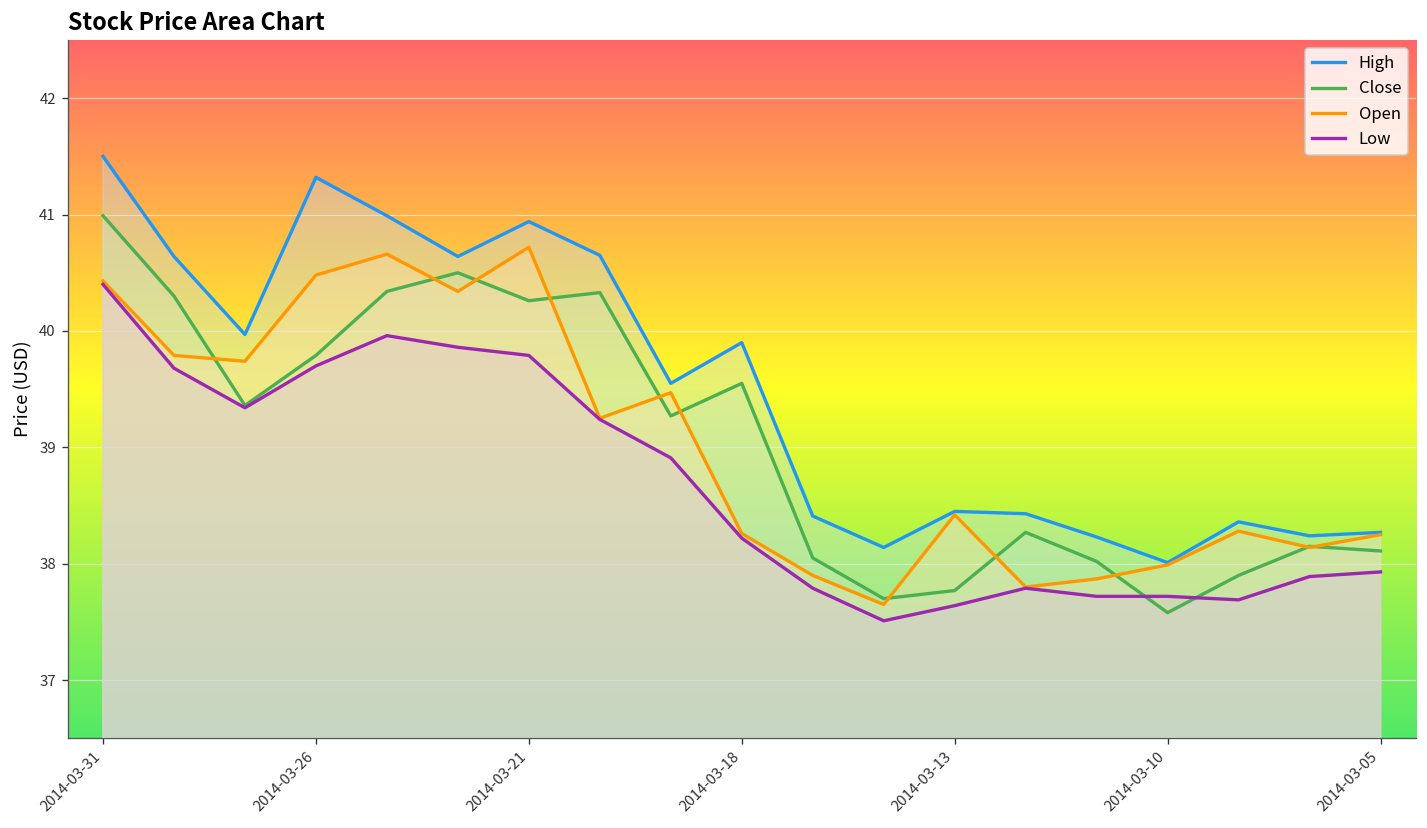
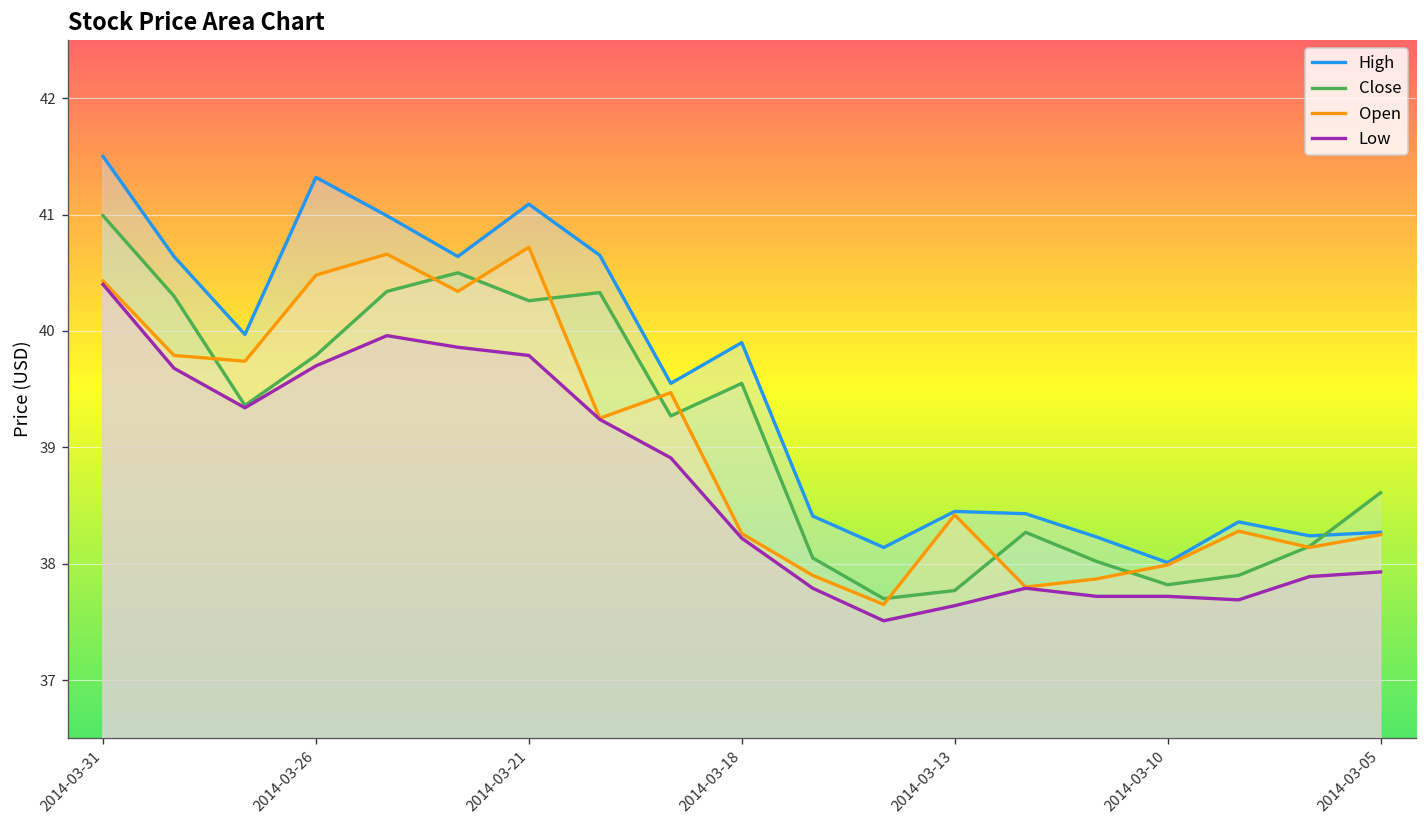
High, 2014-03-21: 40.9 -> 41.1
Close, 2014-03-10: 37.6 -> 37.8
Close, 2014-03-05: 38.1 -> 38.6
